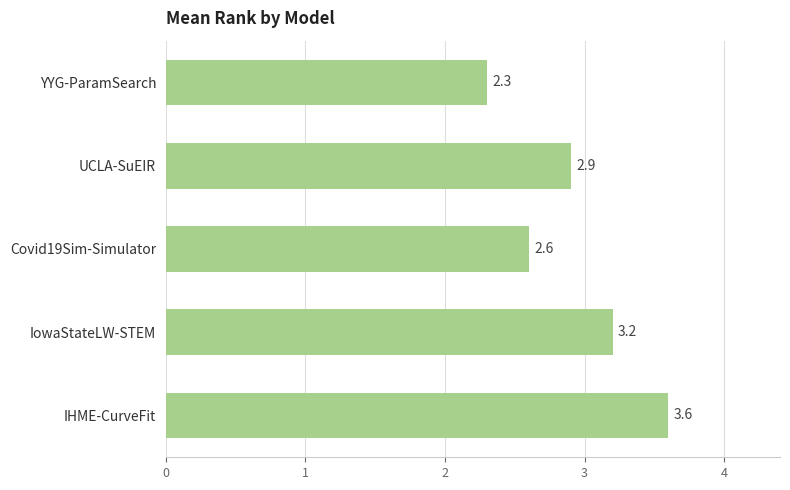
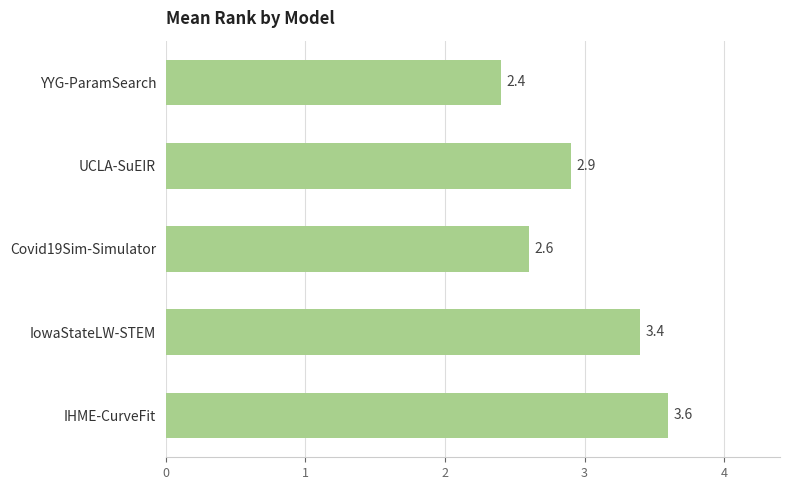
YYG-ParamSearch: 2.3 -> 2.4
IowaStateLW-STEM: 3.2 -> 3.4
